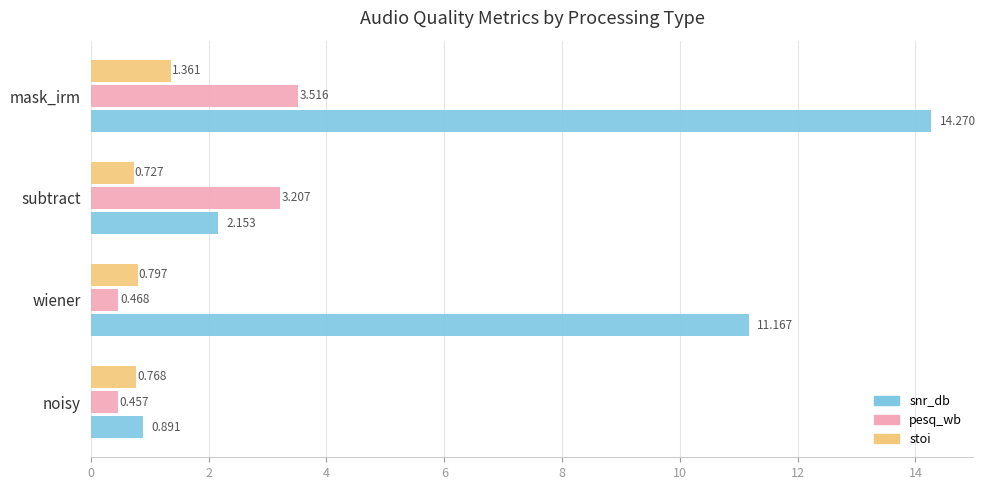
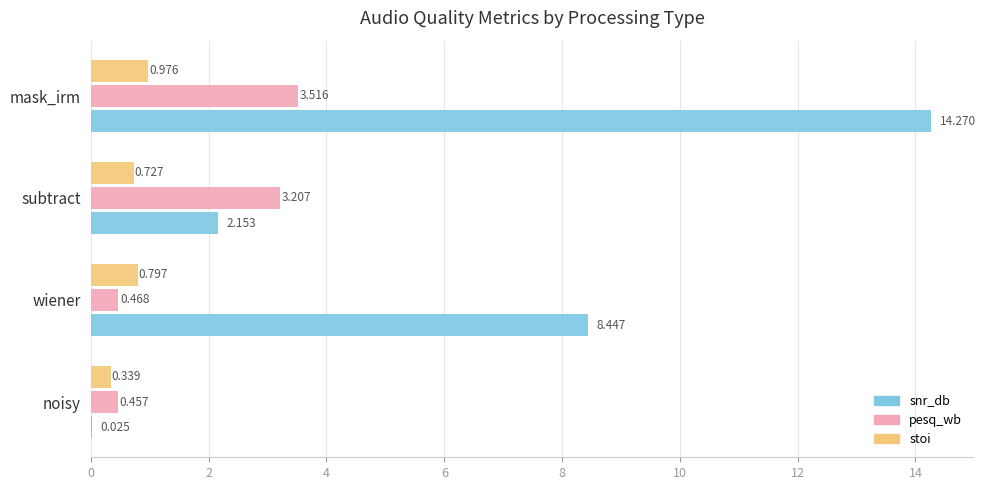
stoi, mask_irm: 1.361 -> 0.976
snr_db, wiener: 11.167 -> 8.447
stoi, noisy: 0.768 -> 0.339
snr_db, noisy: 0.891 -> 0.025
